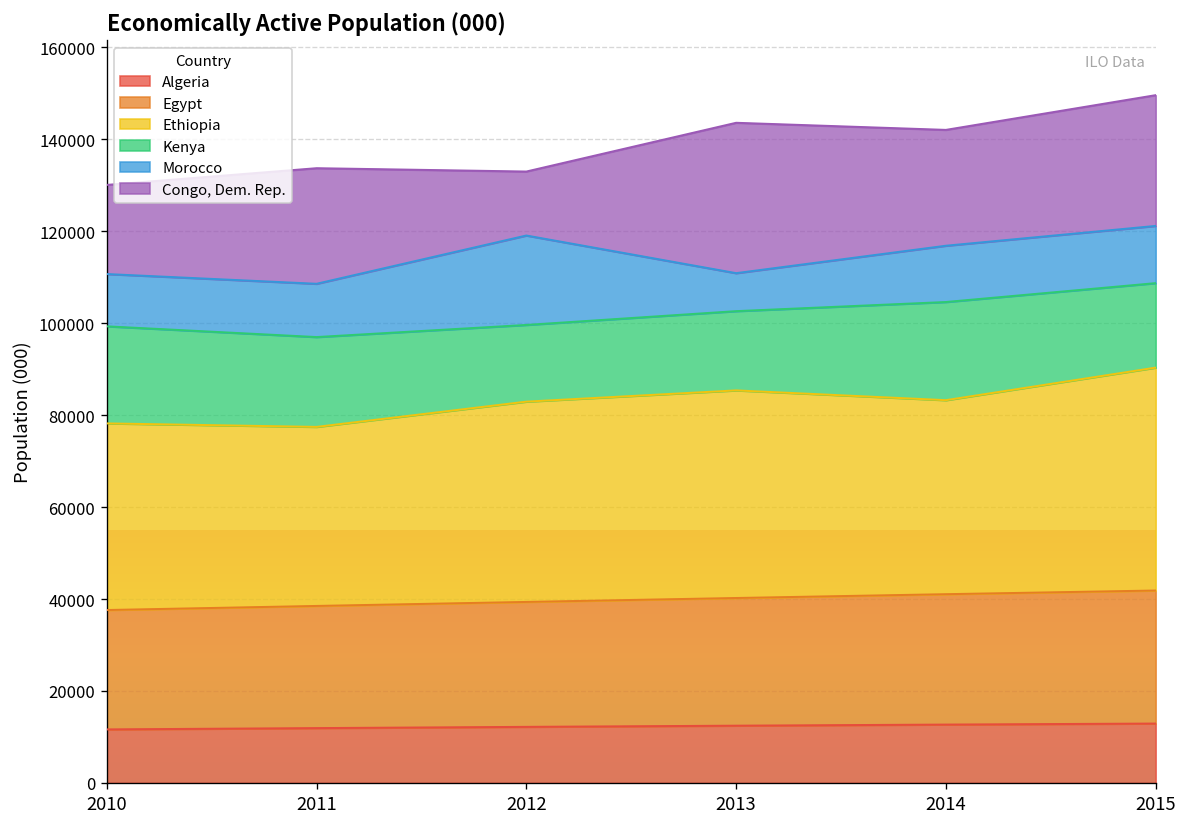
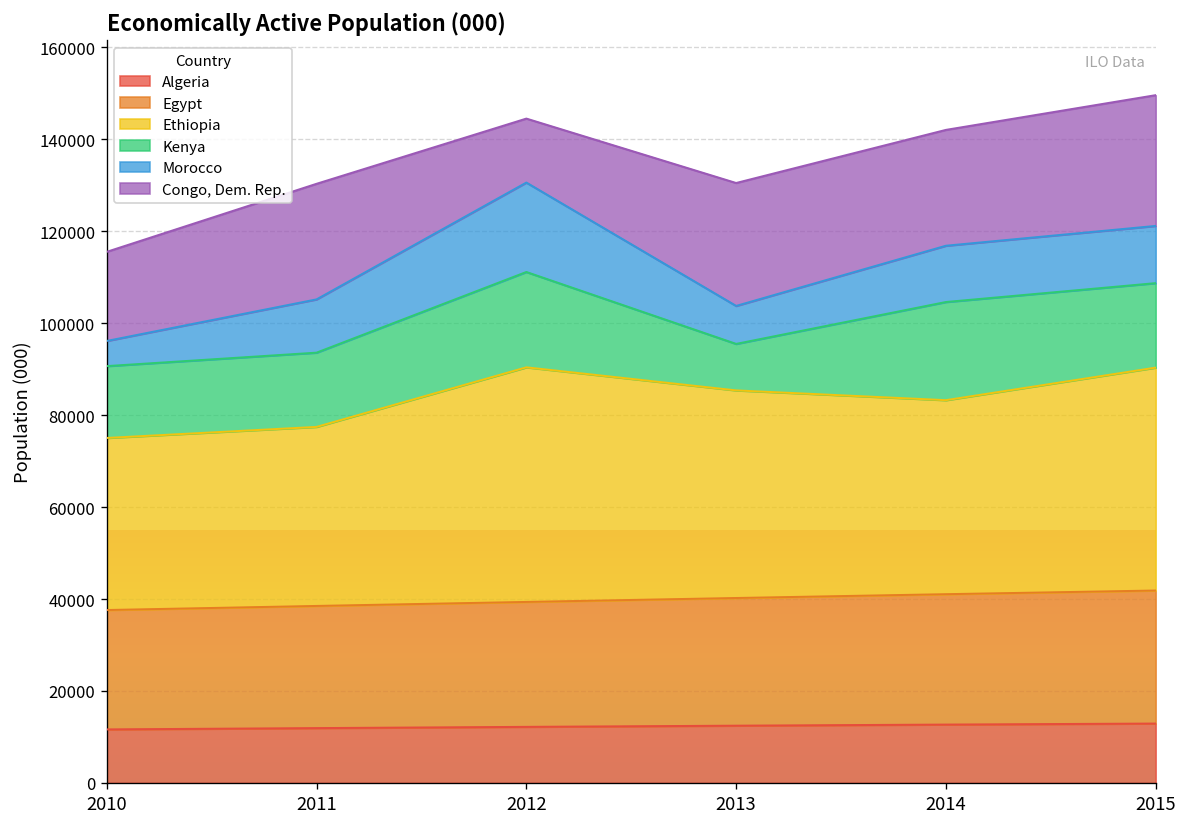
Ethiopia, 2010: 41000 -> 37000
Kenya, 2010: 21000 -> 16000
Morocco, 2010: 11000 -> 5000
Kenya, 2011: 20000 -> 16000
Ethiopia, 2012: 44000 -> 51000
Kenya, 2012: 17000 -> 21000
Kenya, 2013: 17000 -> 10000
Congo, Dem. Rep., 2013: 33000 -> 27000
